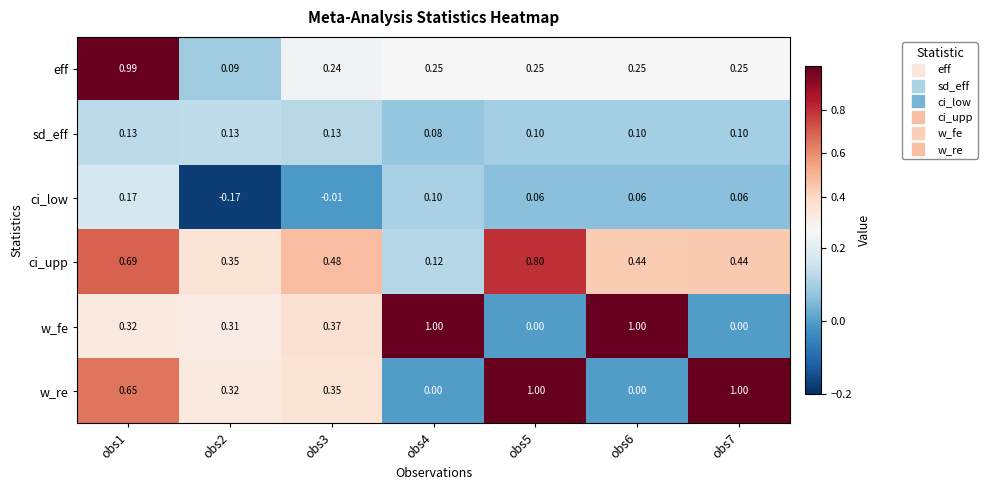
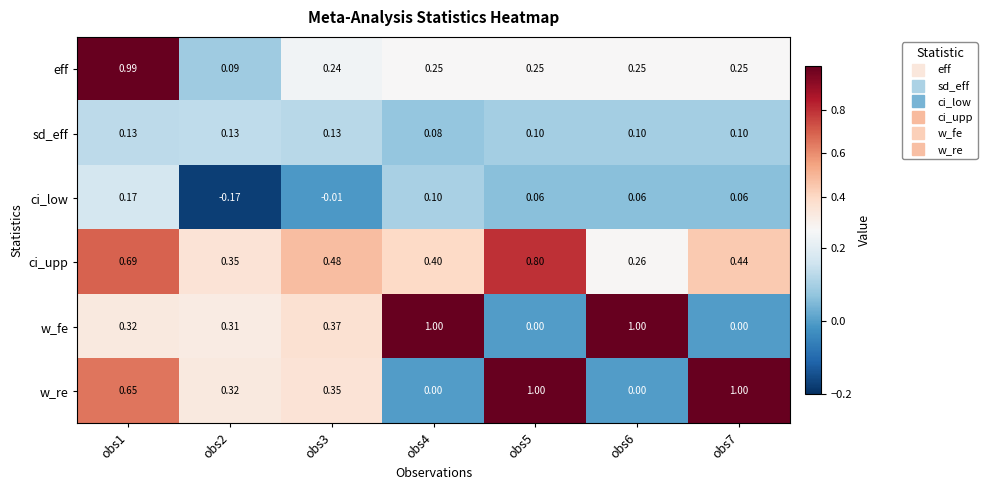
ci_upp, obs4: 0.12 -> 0.40
ci_upp, obs6: 0.44 -> 0.26
